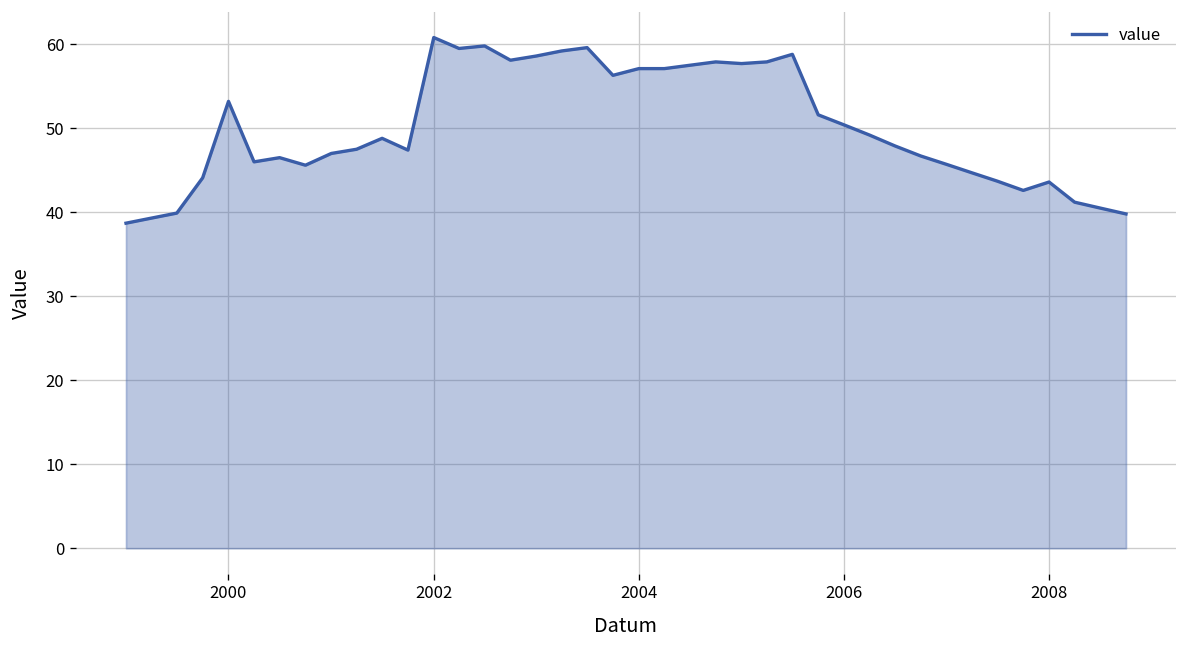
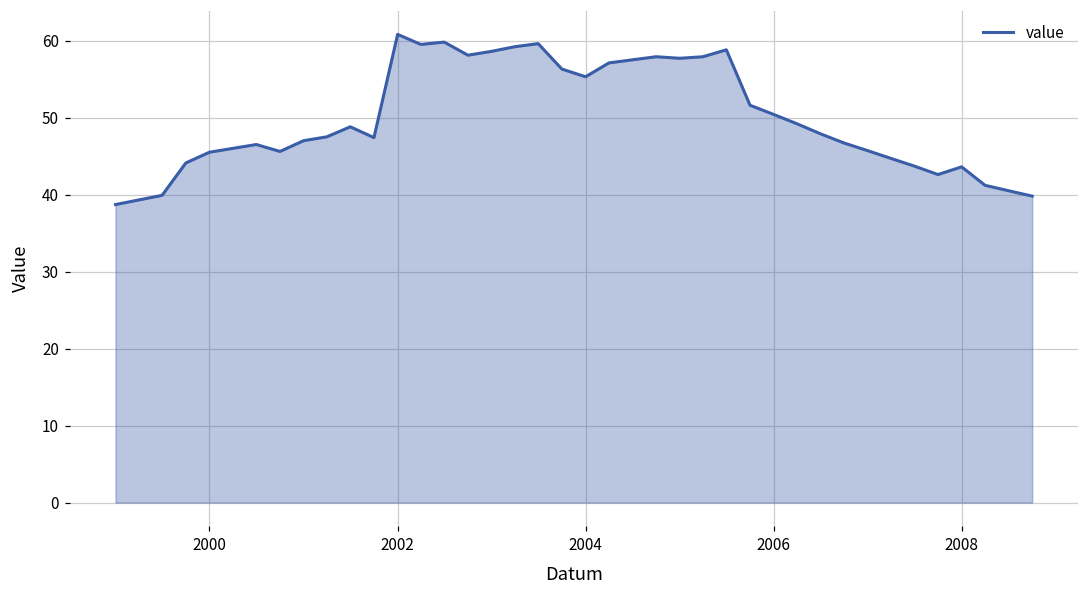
2000: 53 -> 46
2004: 57 -> 55
